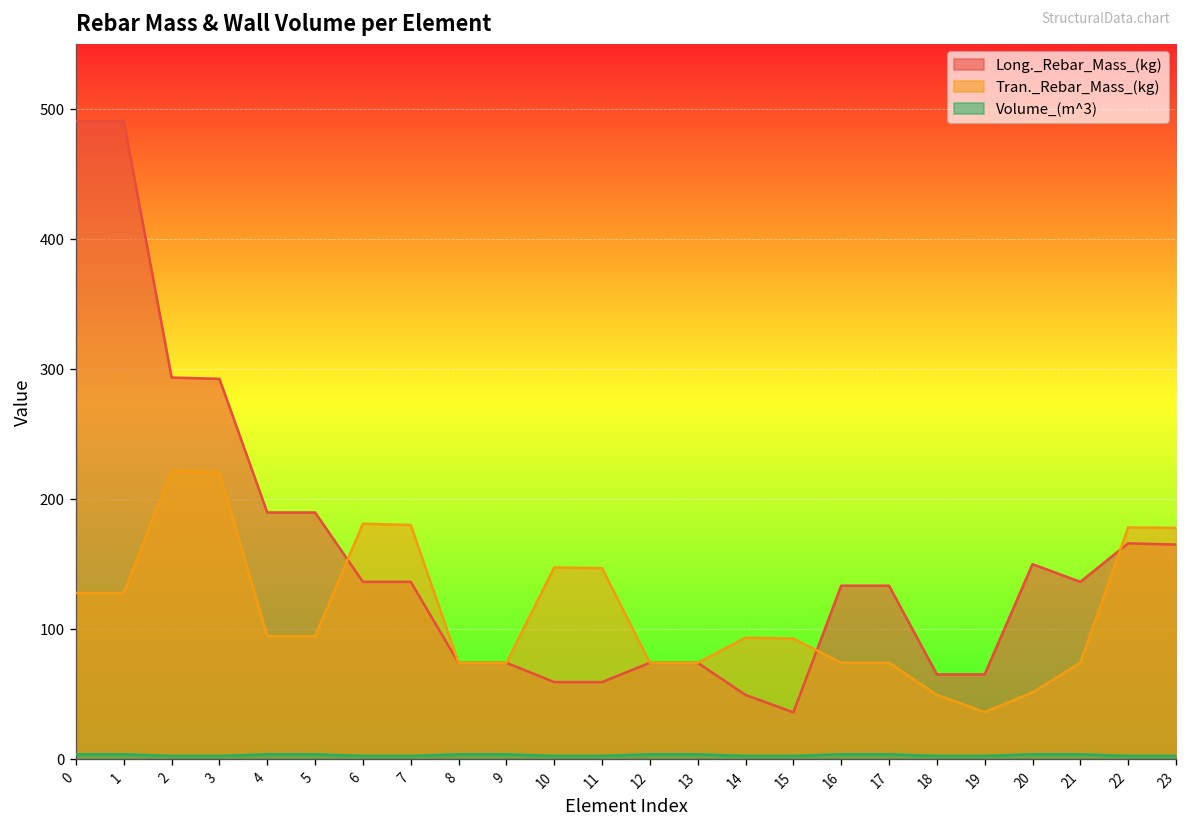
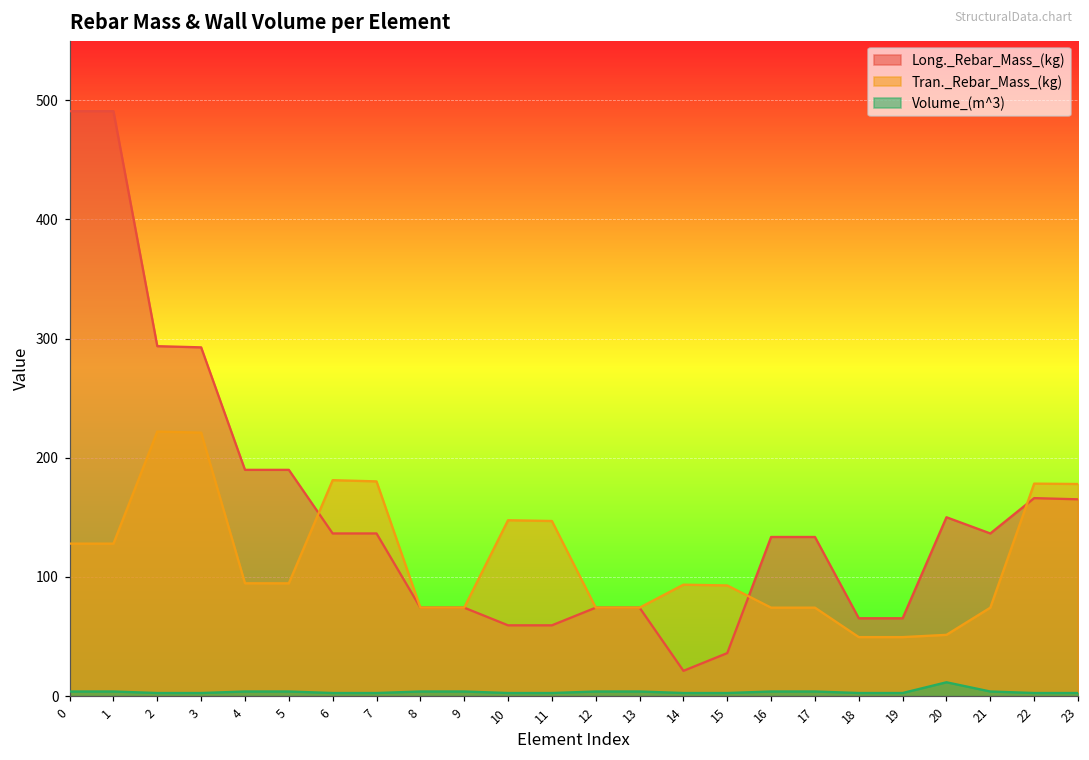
Long._Rebar_Mass_(kg), 14: 49 -> 21
Tran._Rebar_Mass_(kg), 19: 36 -> 49
Volume_(m^3), 20: 4 -> 12
